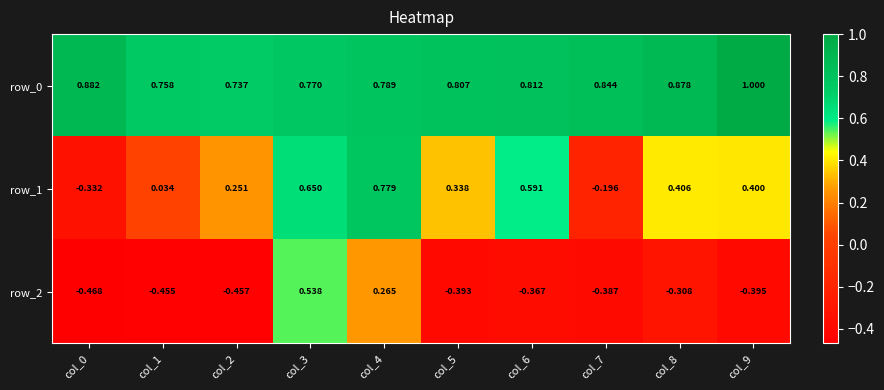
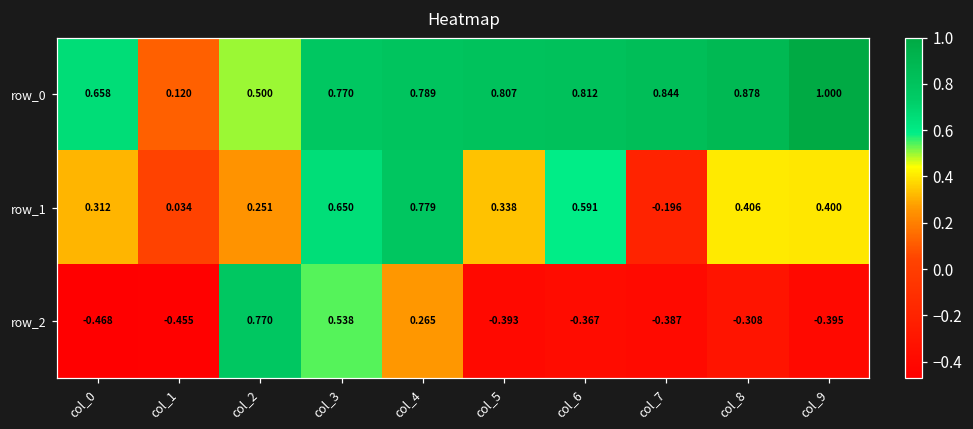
row_0, col_0: 0.882 -> 0.658
row_0, col_1: 0.758 -> 0.120
row_0, col_2: 0.737 -> 0.500
row_1, col_0: -0.332 -> 0.312
row_2, col_2: -0.457 -> 0.770
